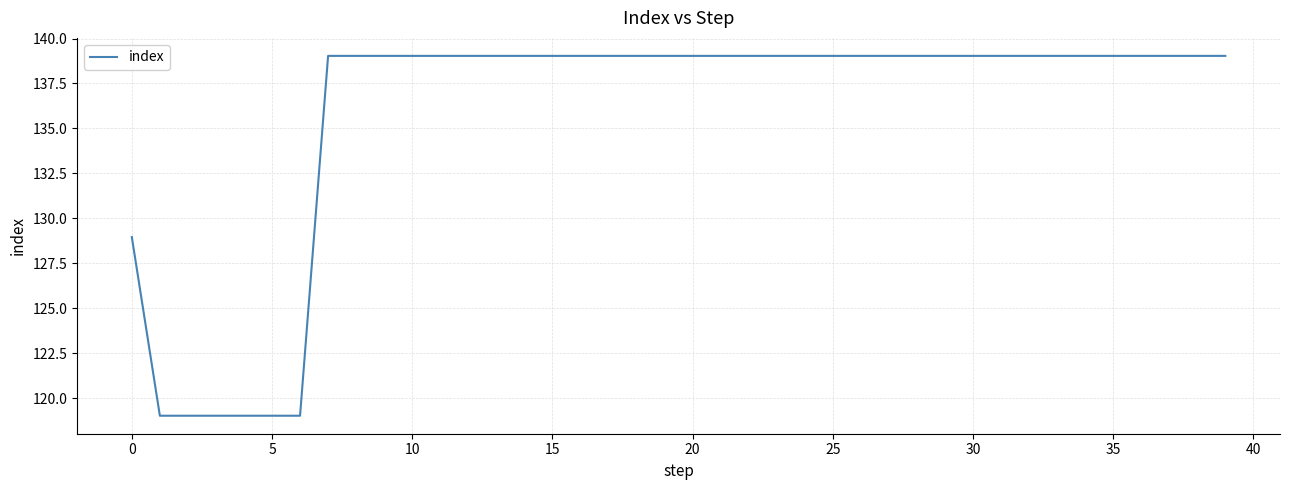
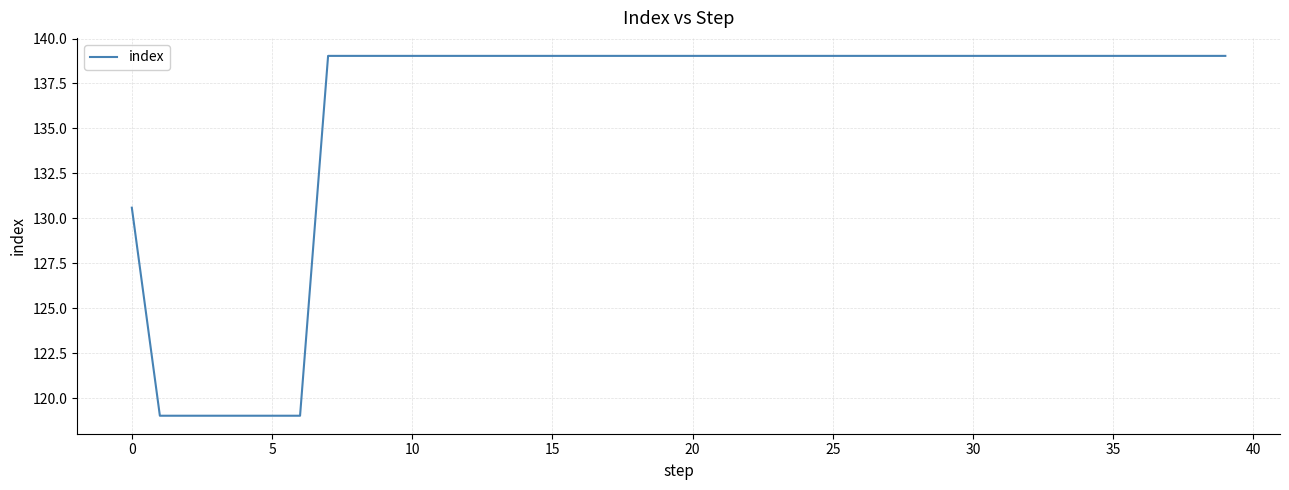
0: 129.0 -> 130.6
